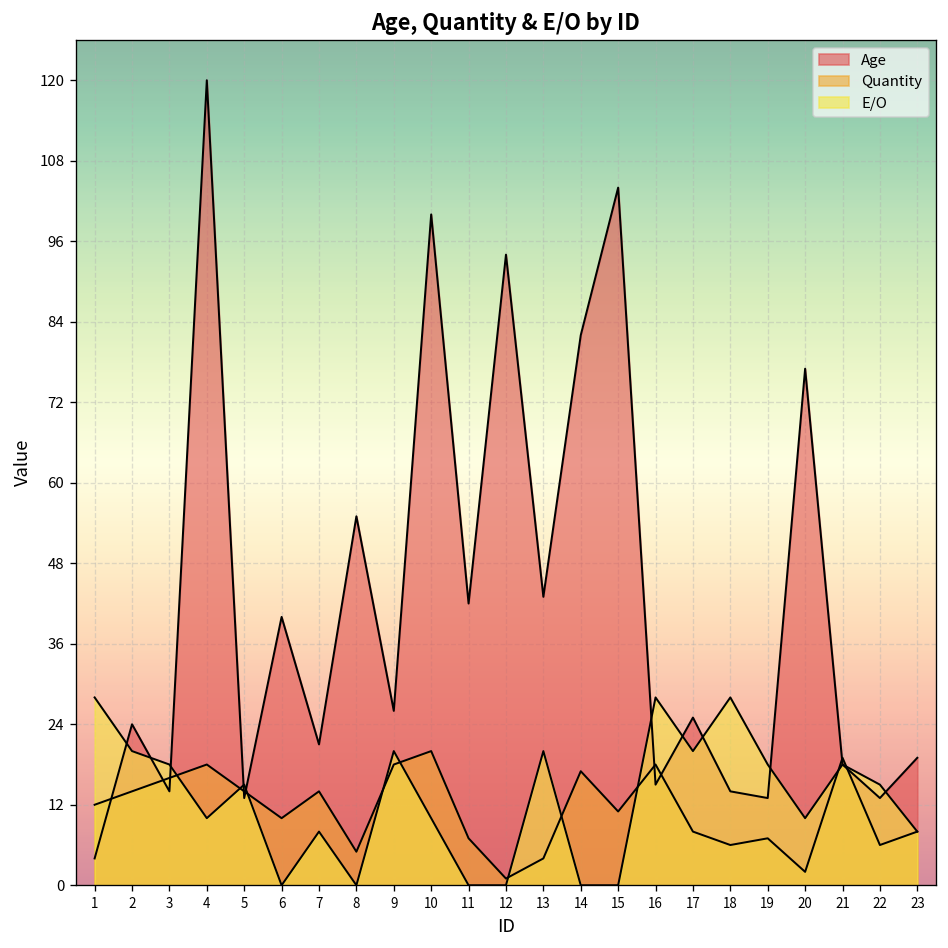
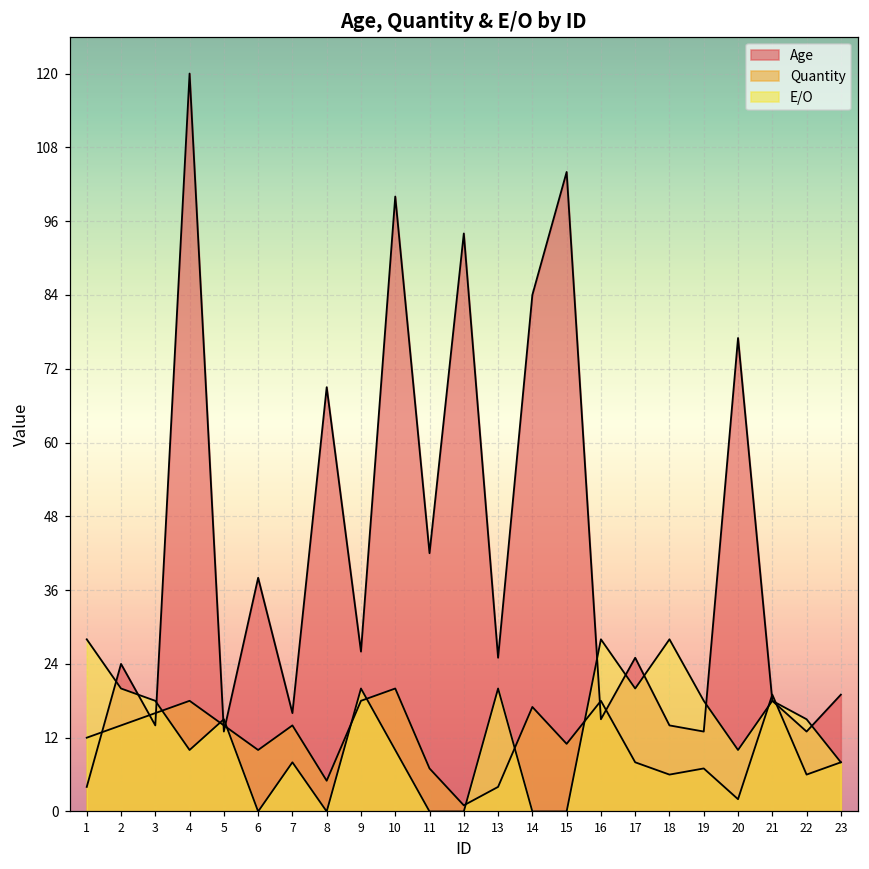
Age, 6: 40 -> 38
Age, 7: 21 -> 16
Age, 8: 55 -> 69
Age, 13: 43 -> 25
Age, 14: 82 -> 84
